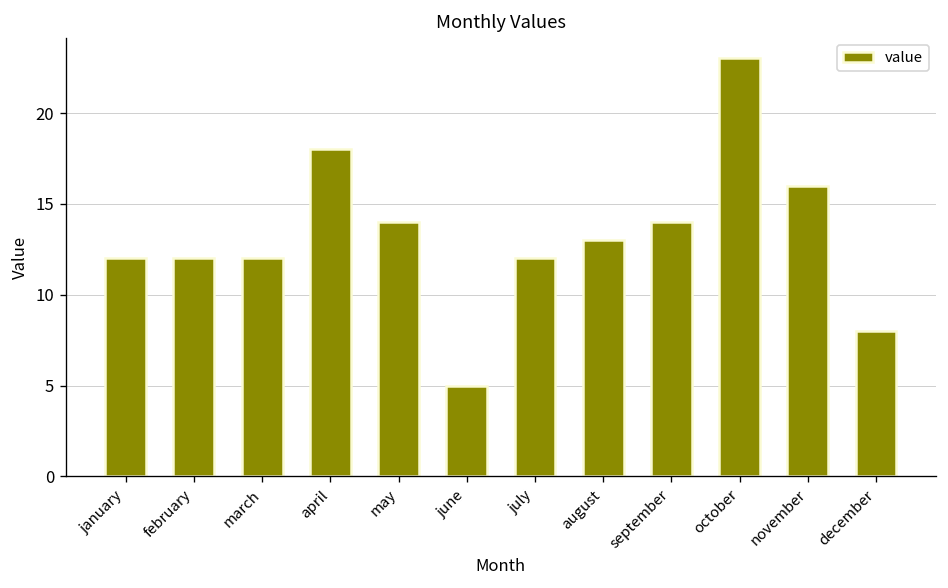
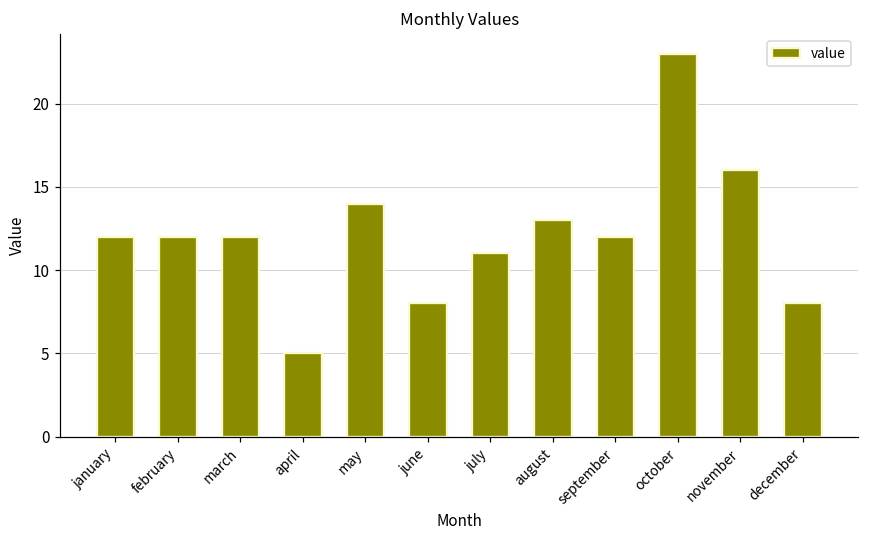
april: 18 -> 5
june: 5 -> 8
july: 12 -> 11
september: 14 -> 12
